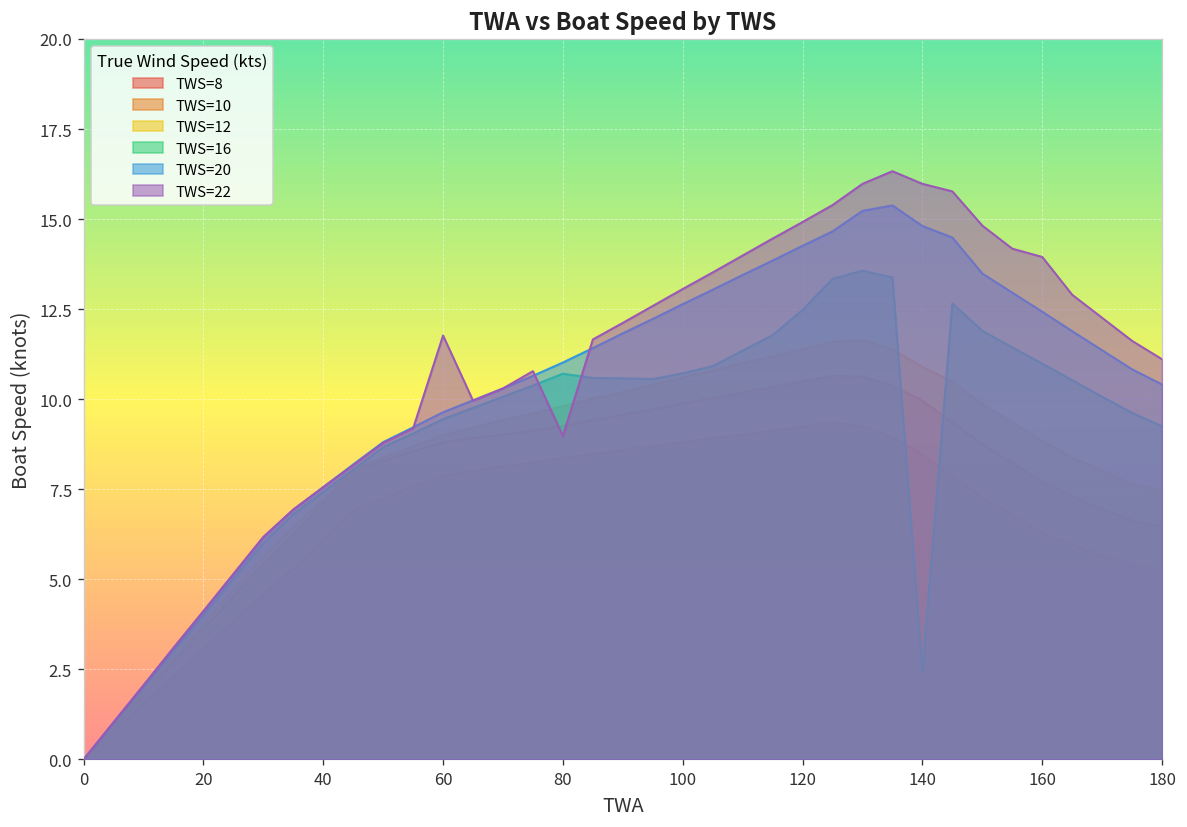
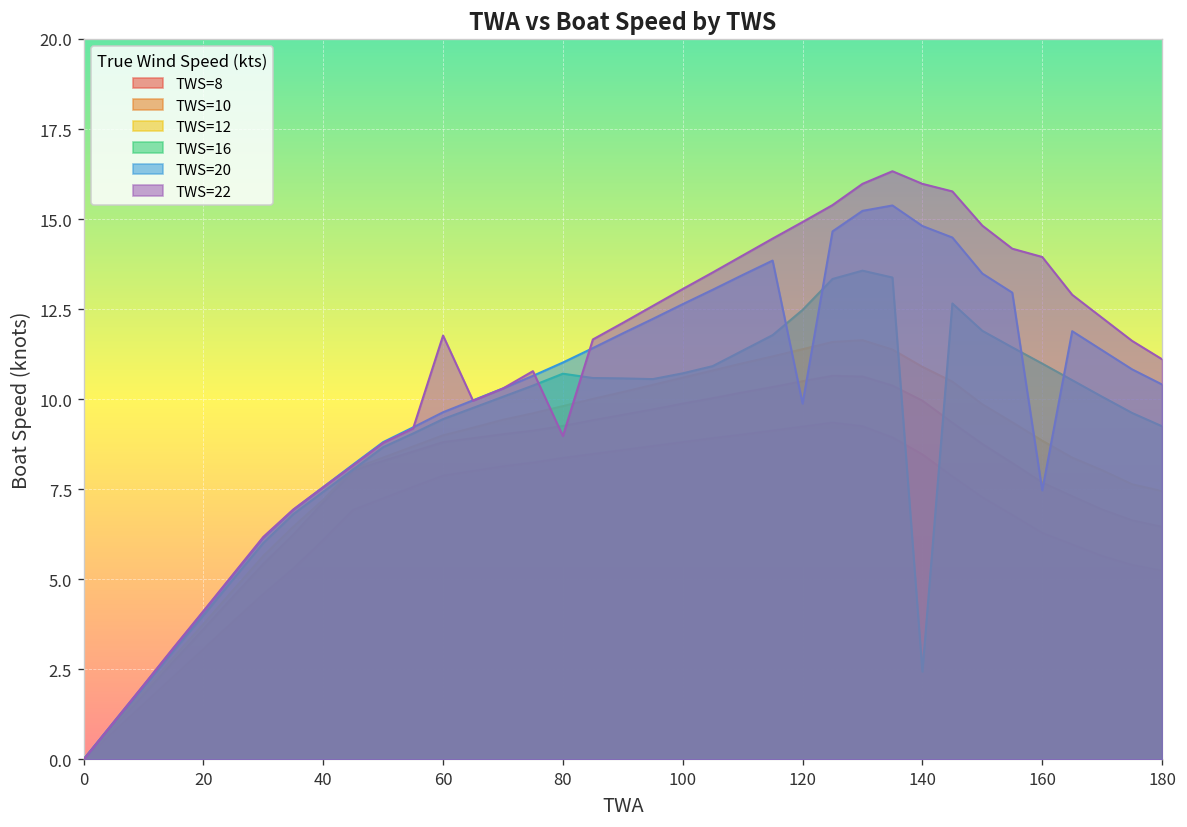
TWS=20, 120: 14.3 -> 9.9
TWS=20, 160: 12.4 -> 7.5
